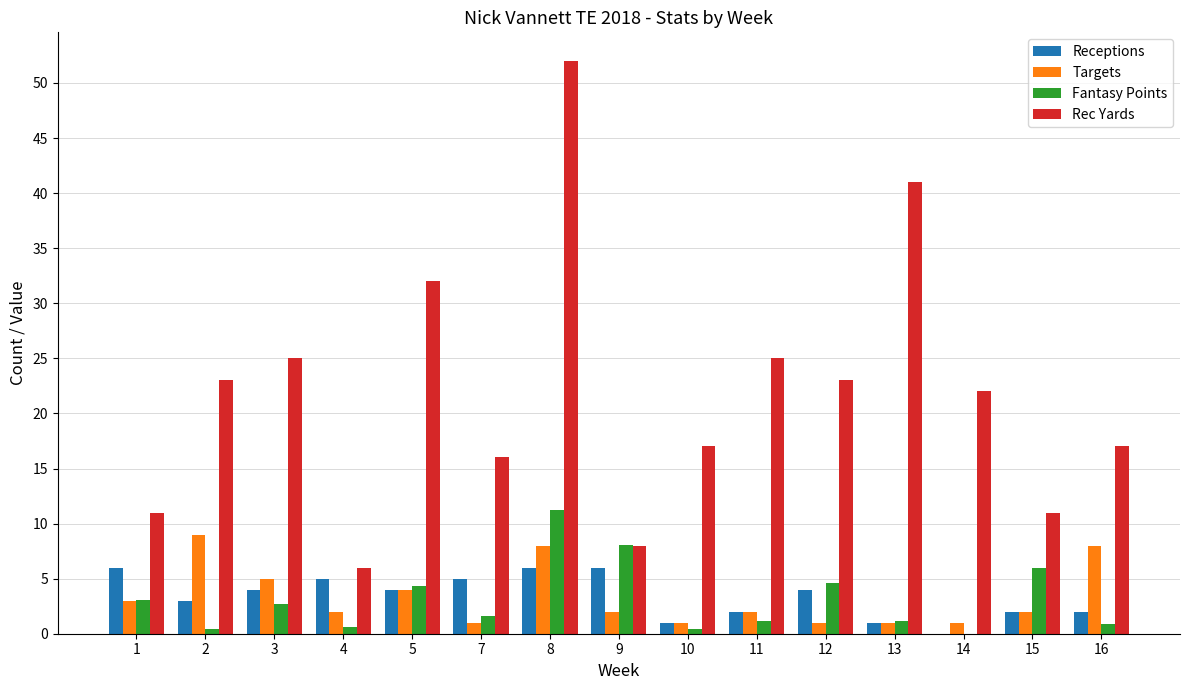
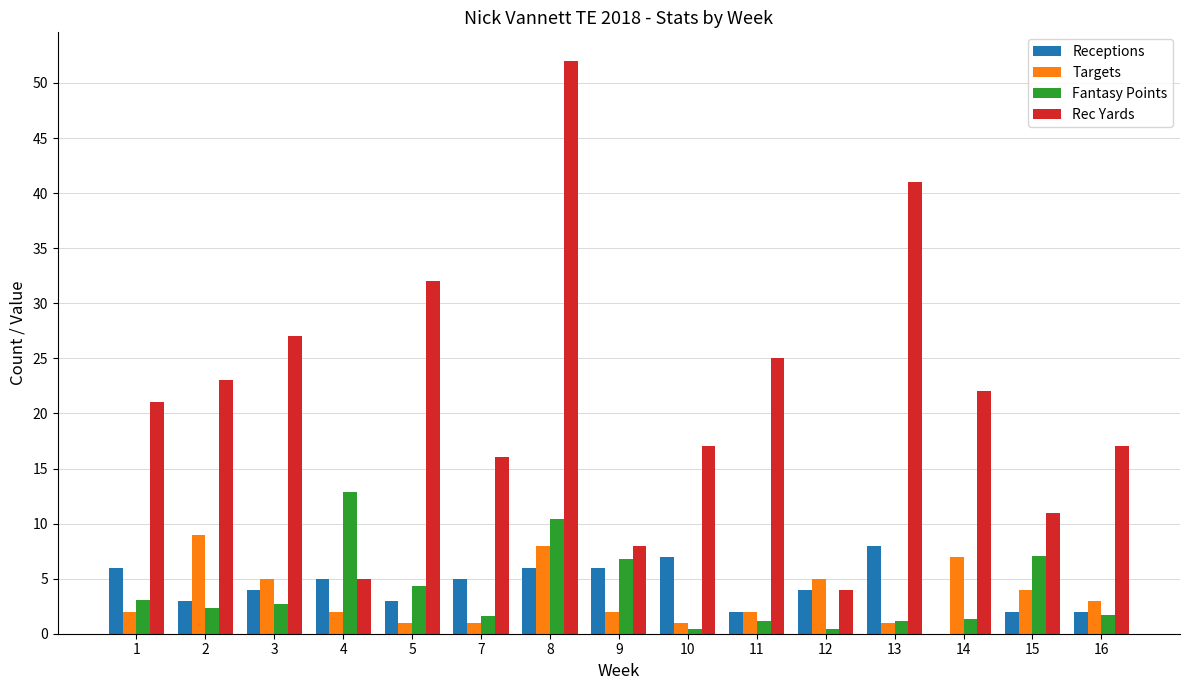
Targets, 1: 3 -> 2
Rec Yards, 1: 11 -> 21
Fantasy Points, 2: 0.4 -> 2.3
Rec Yards, 3: 25 -> 27
Fantasy Points, 4: 0.6 -> 12.9
Rec Yards, 4: 6 -> 5
Receptions, 5: 4 -> 3
Targets, 5: 4 -> 1
Fantasy Points, 8: 11.2 -> 10.4
Fantasy Points, 9: 8.1 -> 6.8
Receptions, 10: 1 -> 7
Targets, 12: 1 -> 5
Fantasy Points, 12: 4.6 -> 0.4
Rec Yards, 12: 23 -> 4
Receptions, 13: 1 -> 8
Targets, 14: 1 -> 7
Fantasy Points, 14: 0.0 -> 1.3
Targets, 15: 2 -> 4
Fantasy Points, 15: 6.0 -> 7.1
Targets, 16: 8 -> 3
Fantasy Points, 16: 0.9 -> 1.7
